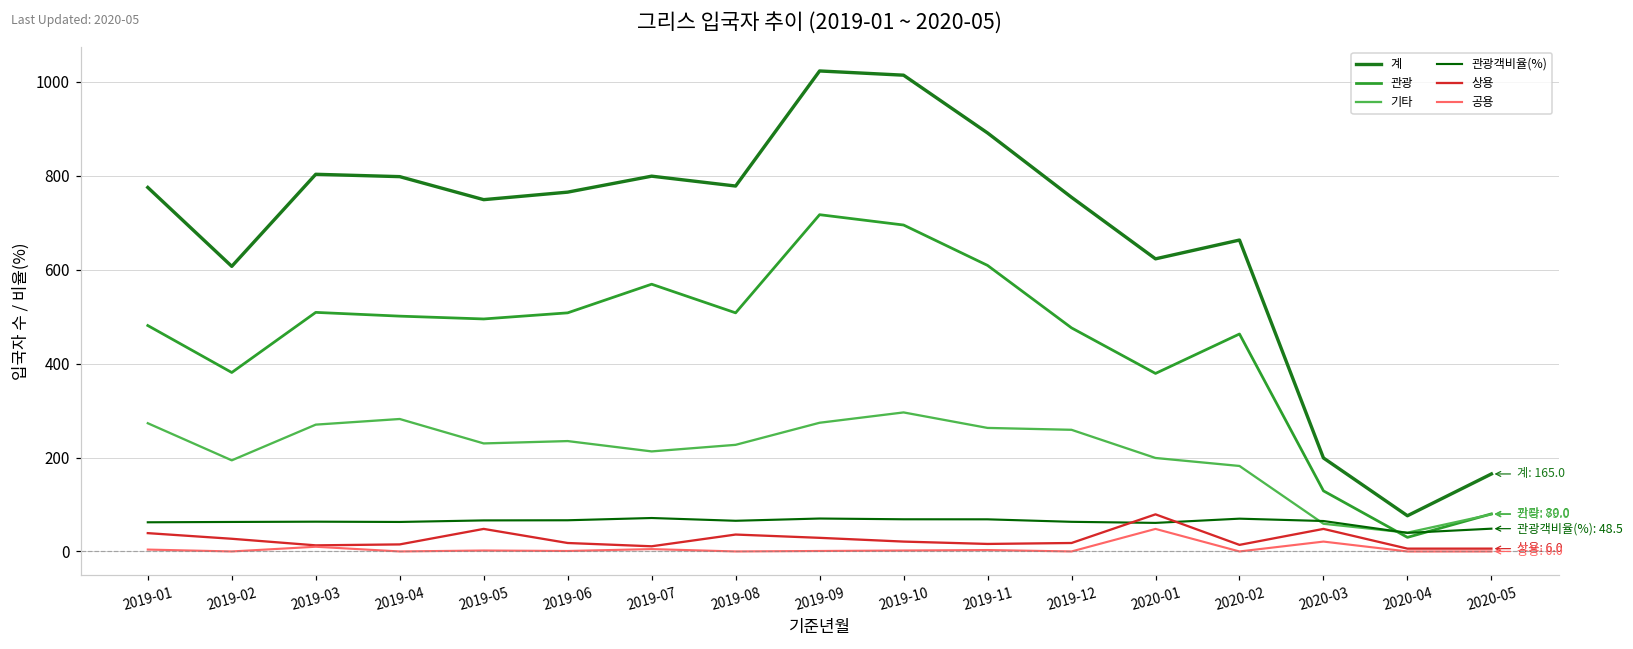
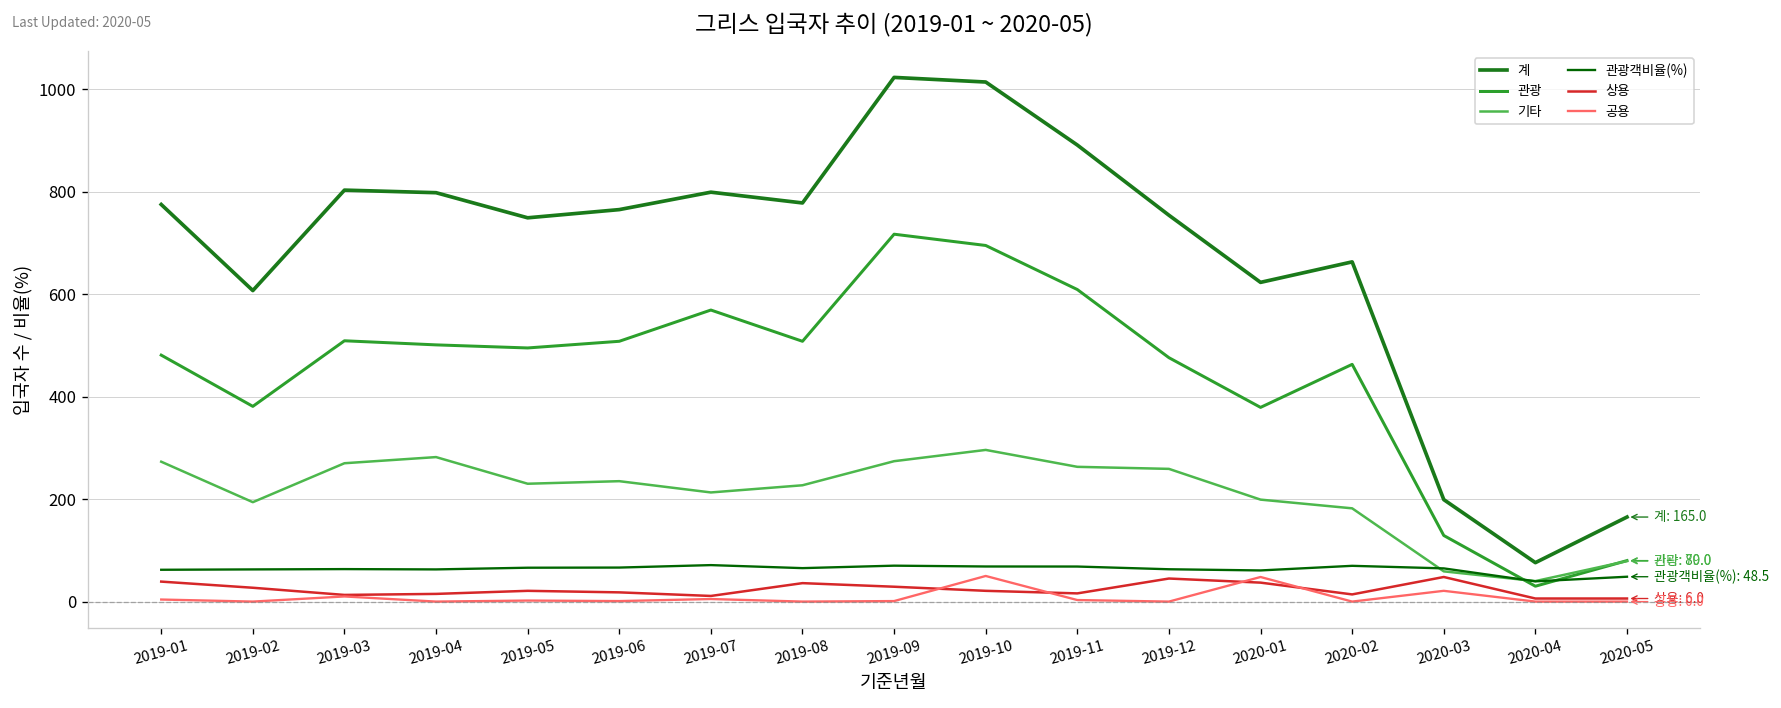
상용, 2019-05: 50 -> 20
공용, 2019-10: 0 -> 50
상용, 2019-12: 20 -> 50
상용, 2020-01: 80 -> 40
